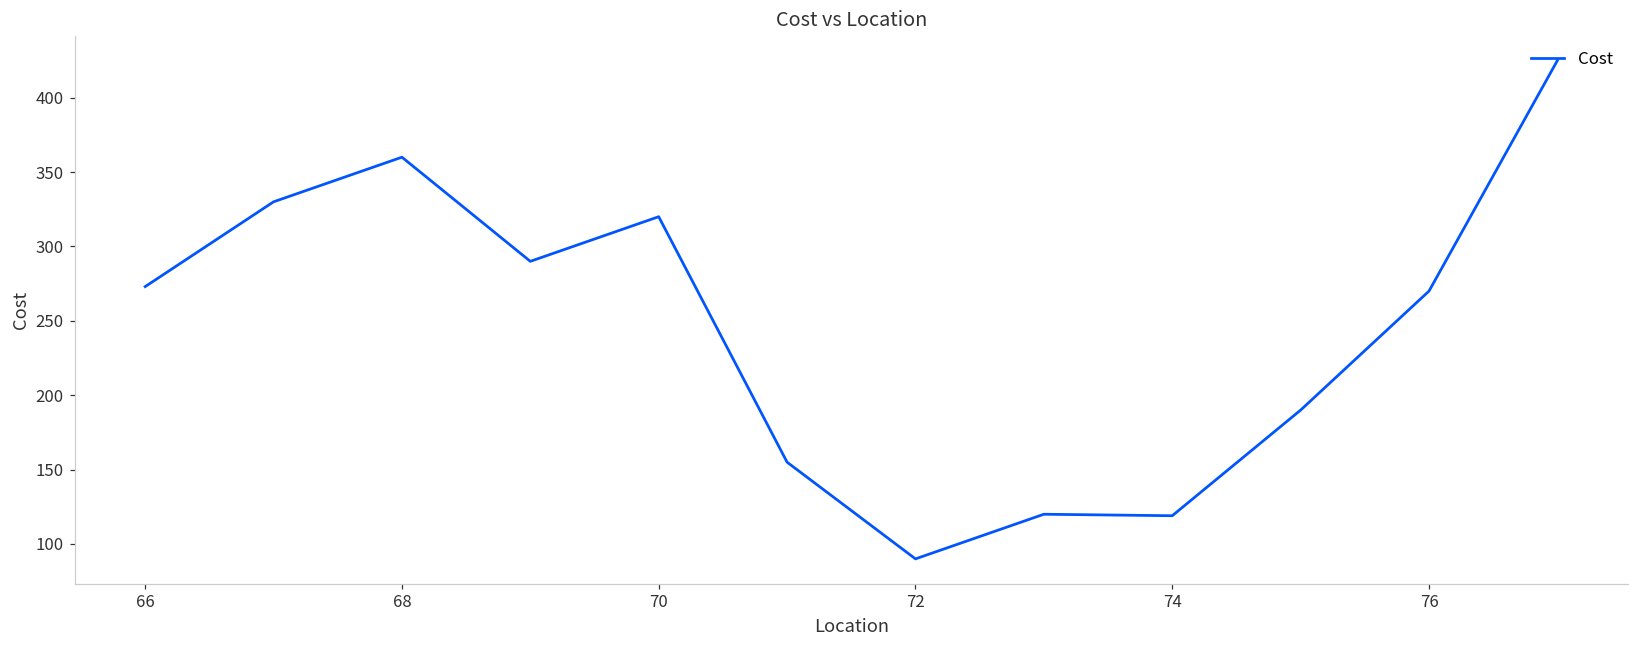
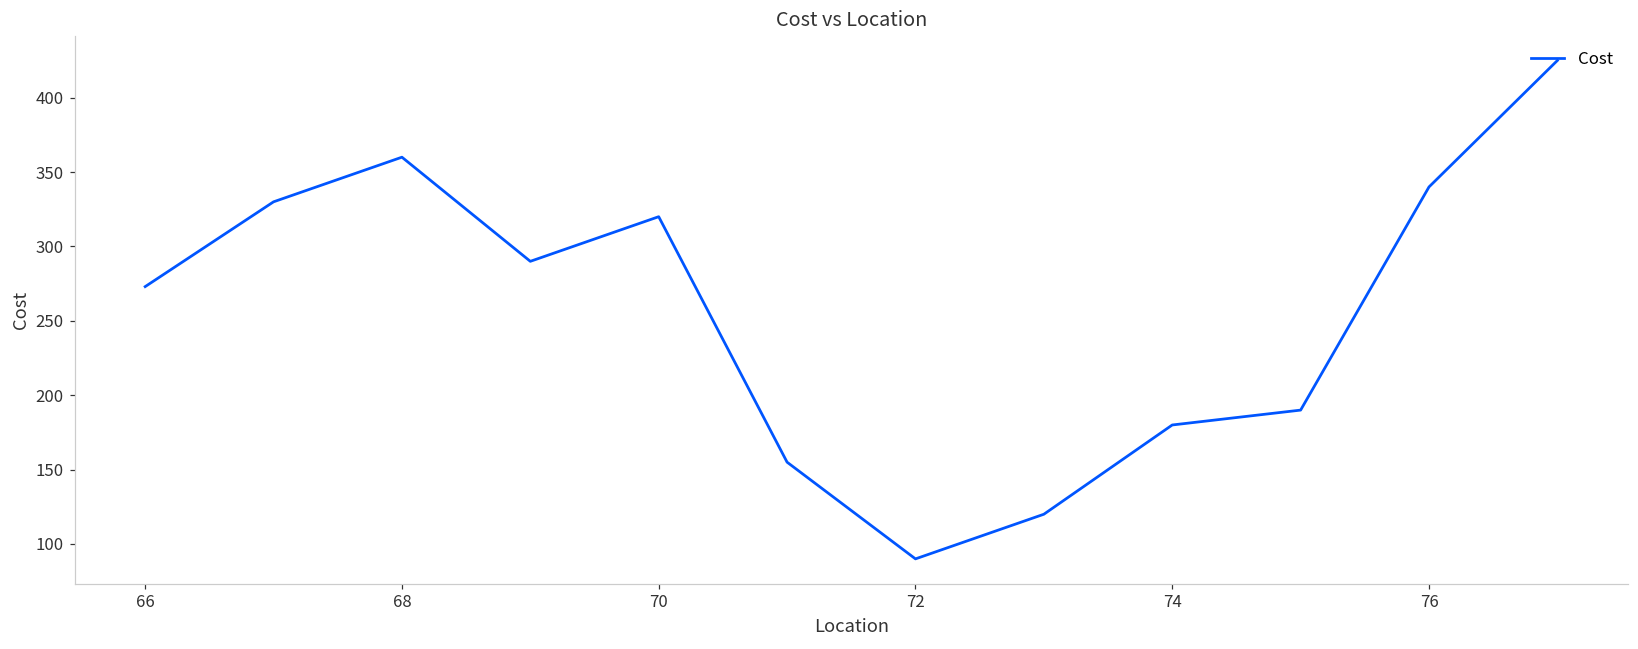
74: 119 -> 180
76: 270 -> 340
